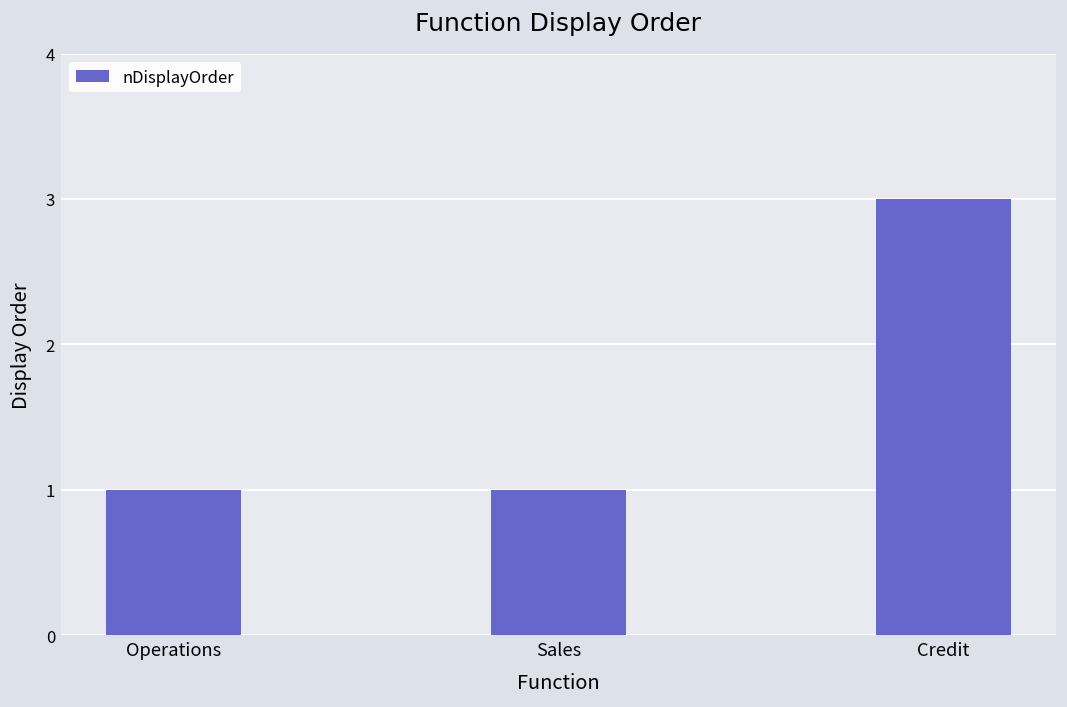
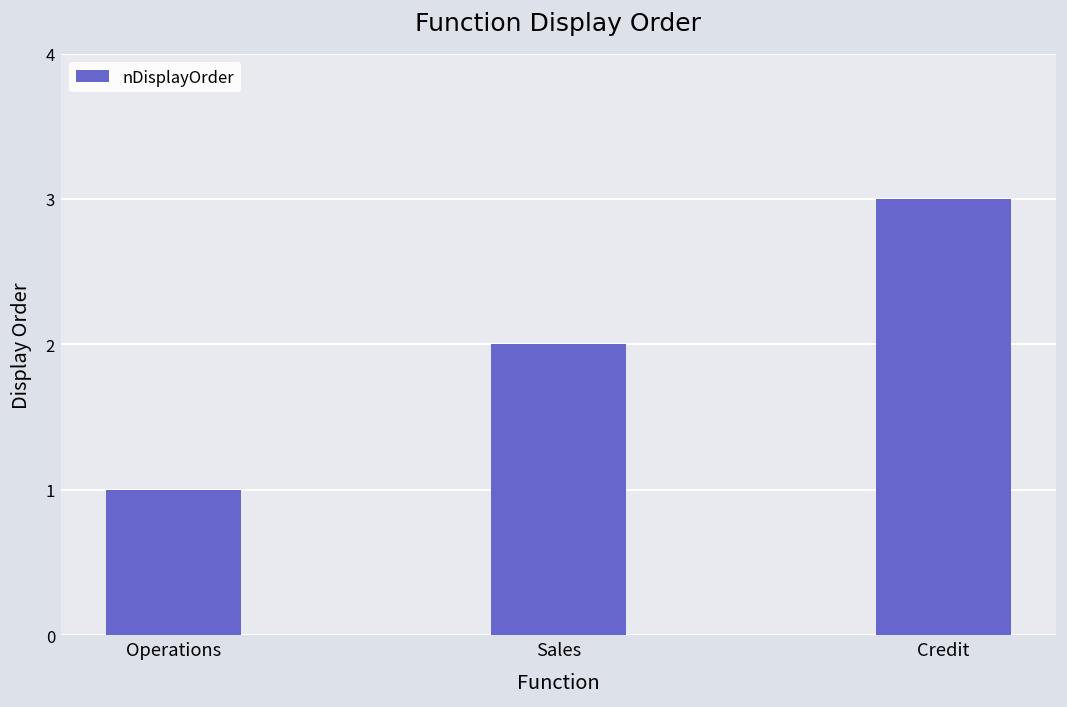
Sales: 1 -> 2
